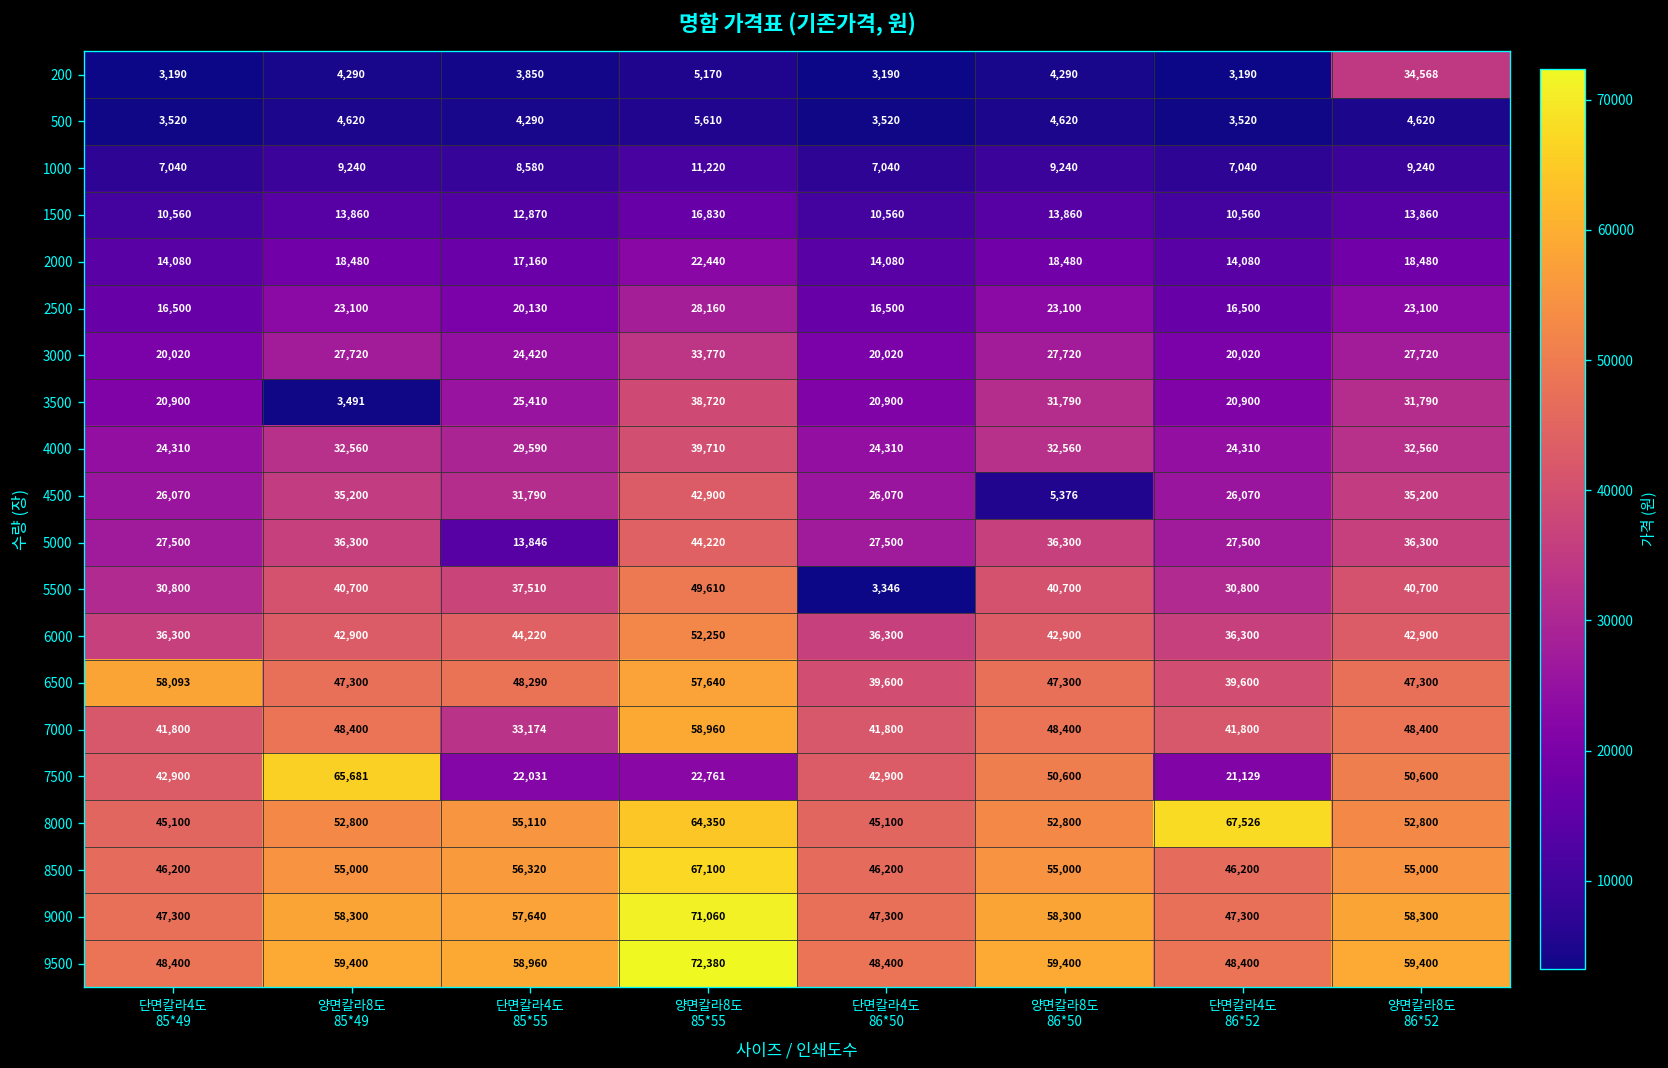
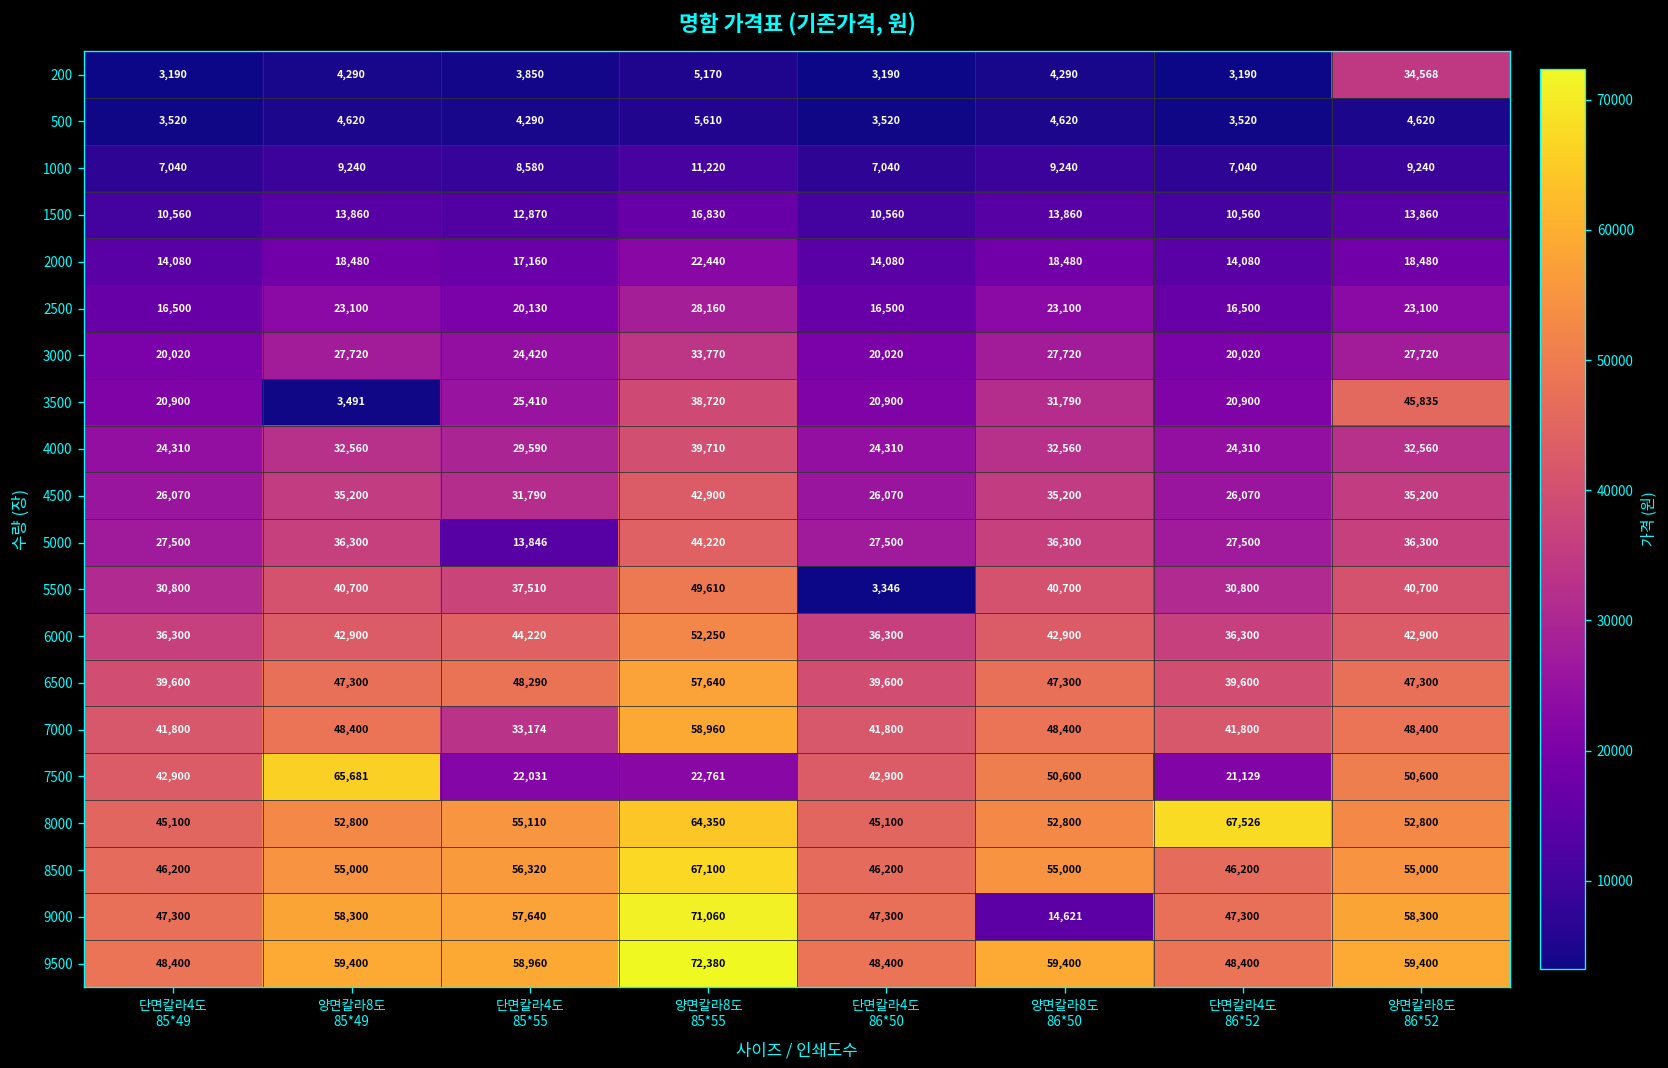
3500, 양면칼라8도 86*52: 31,790 -> 45,835
4500, 양면칼라8도 86*50: 5,376 -> 35,200
6500, 단면칼라4도 85*49: 58,093 -> 39,600
9000, 양면칼라8도 86*50: 58,300 -> 14,621
